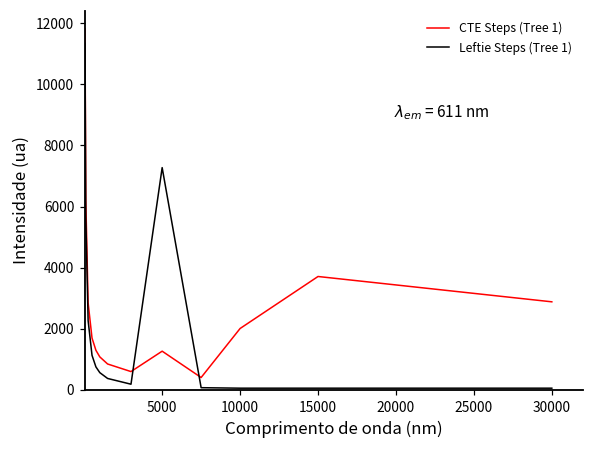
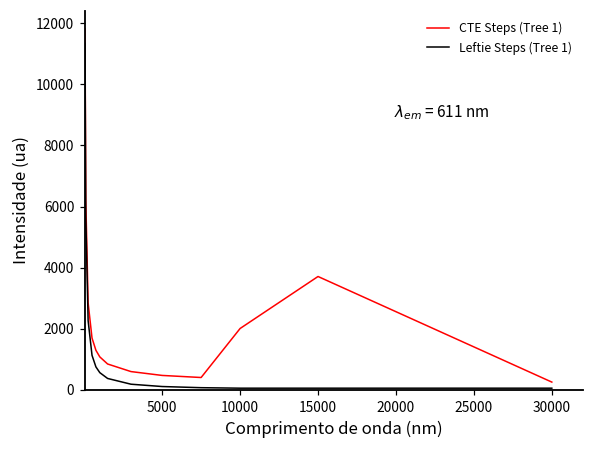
CTE Steps (Tree 1), 5000: 1300 -> 500
Leftie Steps (Tree 1), 5000: 7300 -> 100
CTE Steps (Tree 1), 30000: 2900 -> 300
